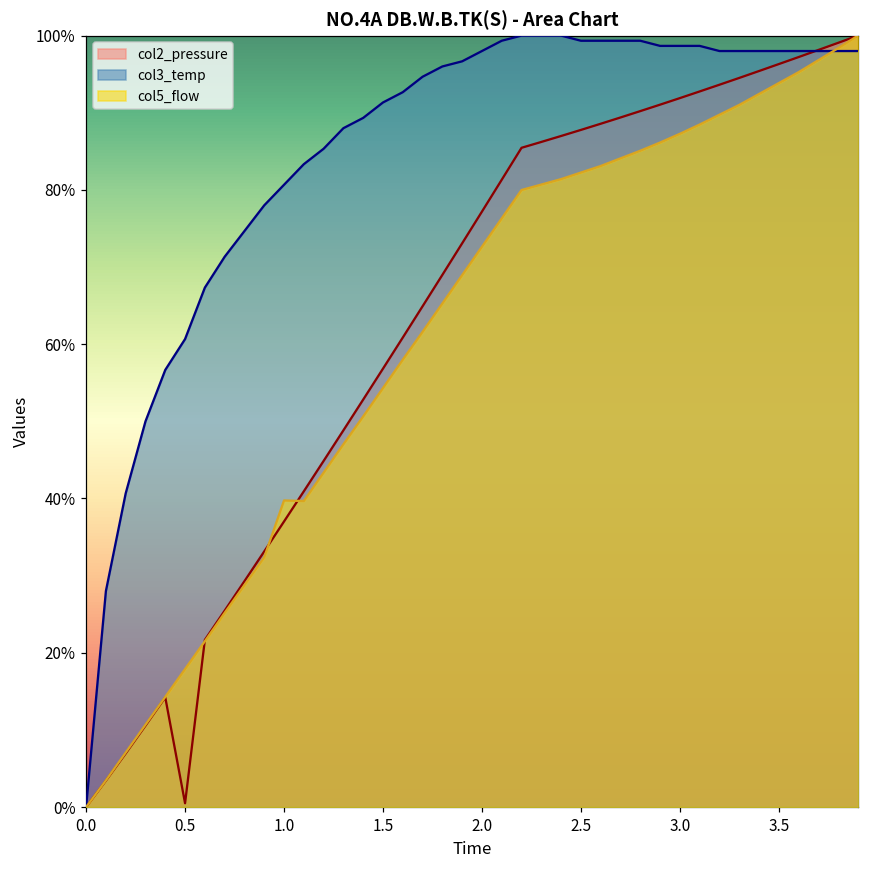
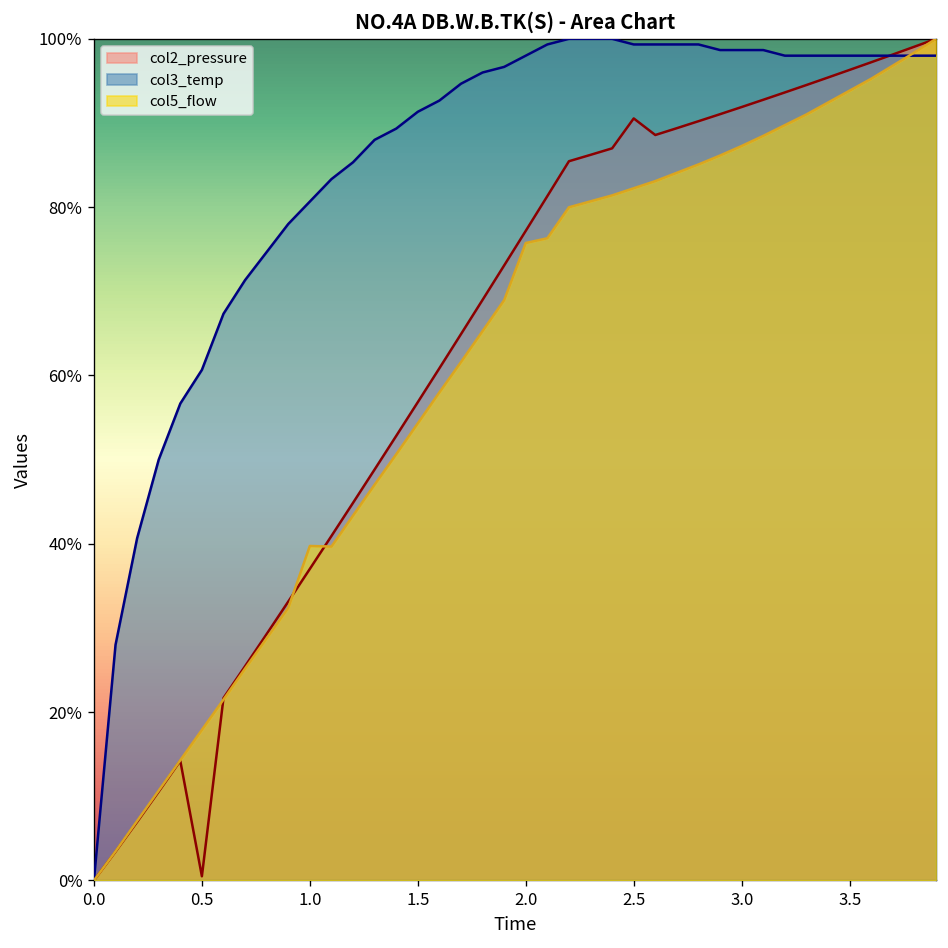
col5_flow, 2.0: 73% -> 76%
col2_pressure, 2.5: 88% -> 91%
